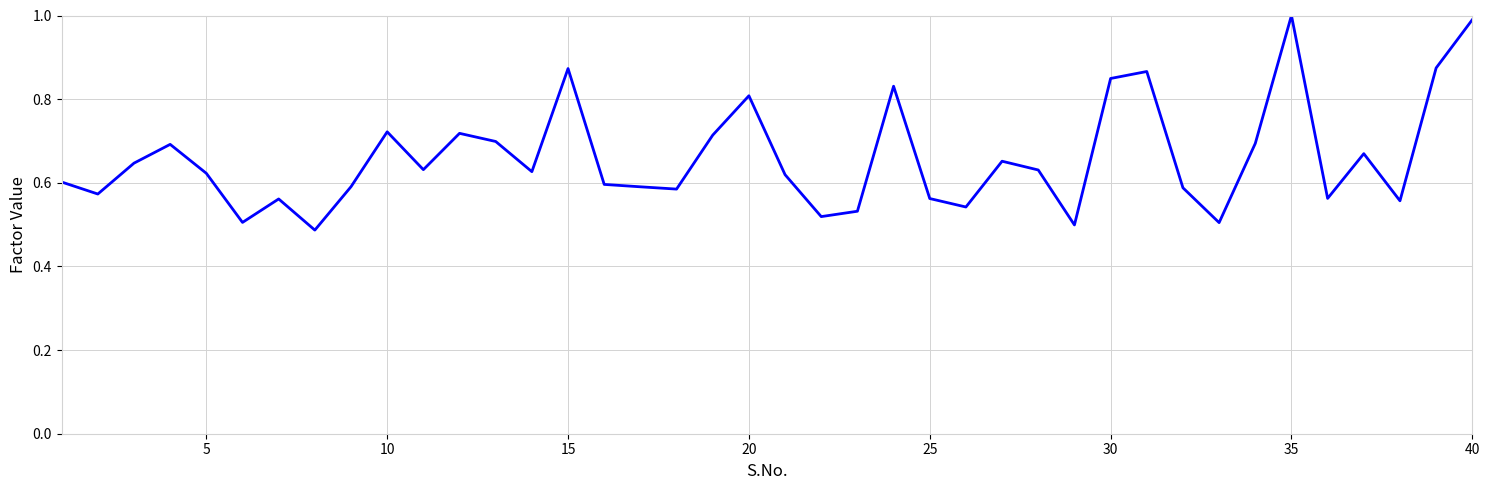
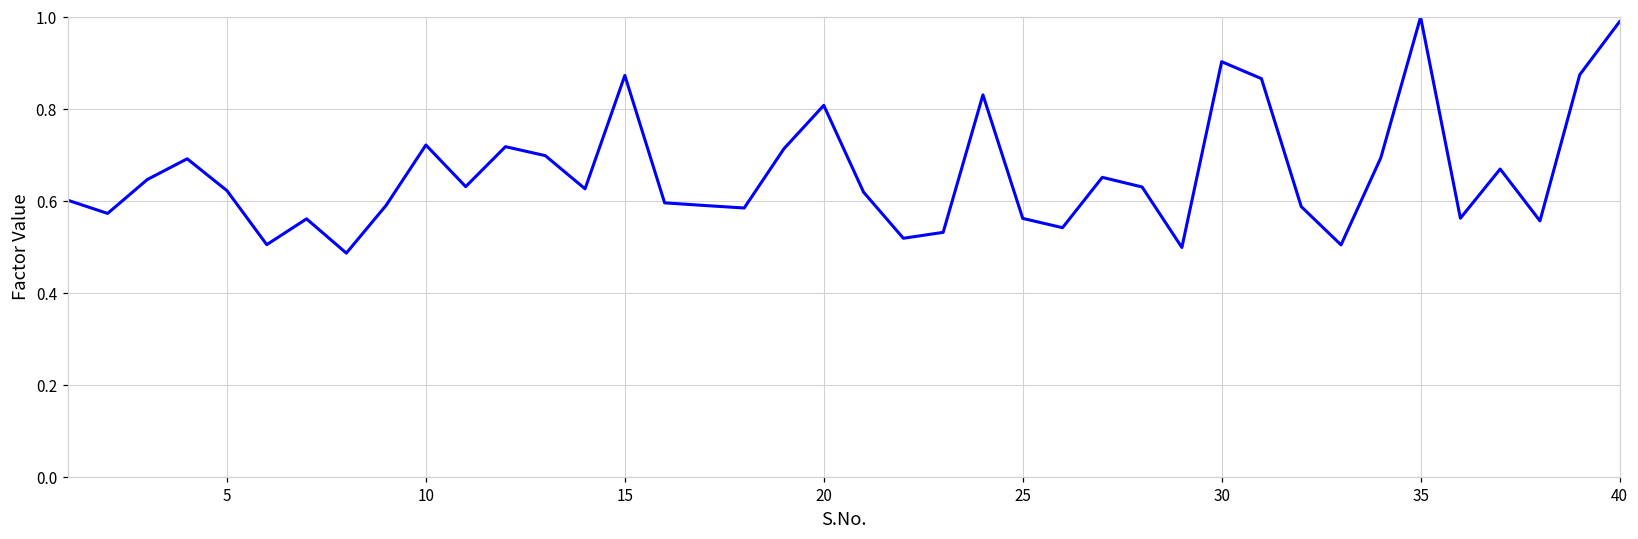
30: 0.85 -> 0.90
